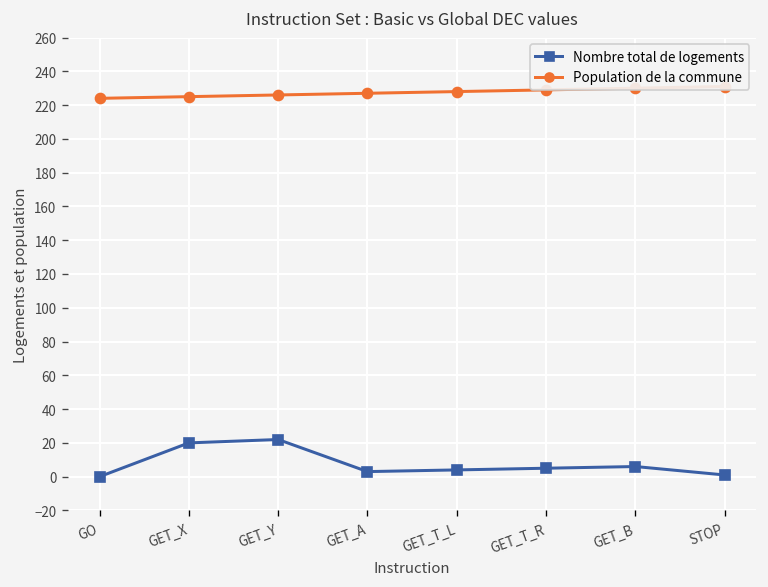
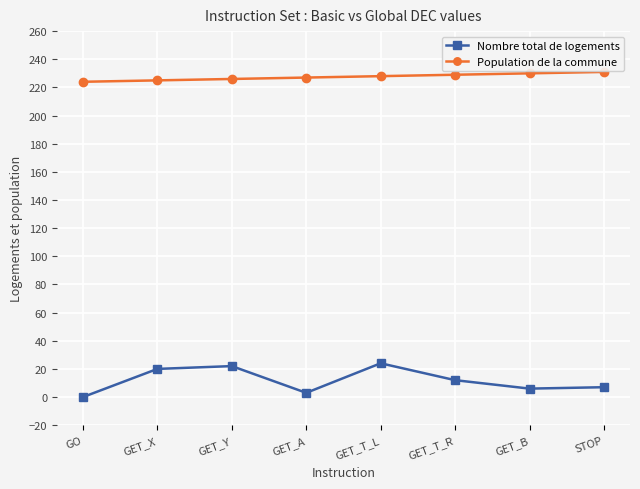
Nombre total de logements, GET_T_L: 4 -> 24
Nombre total de logements, GET_T_R: 5 -> 12
Nombre total de logements, STOP: 1 -> 7
